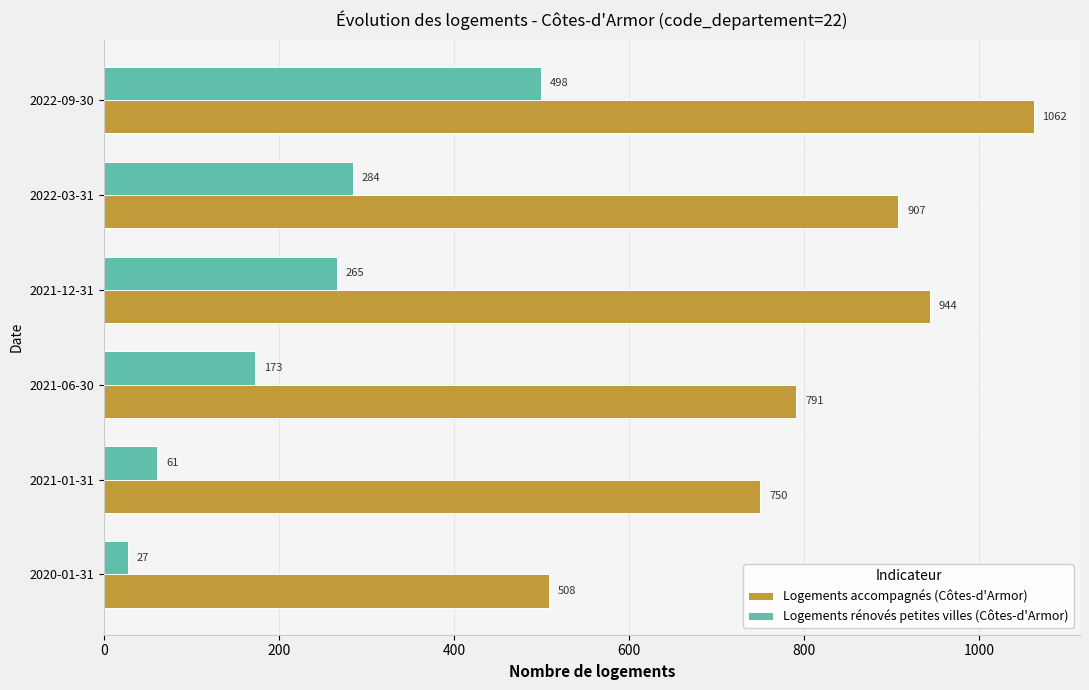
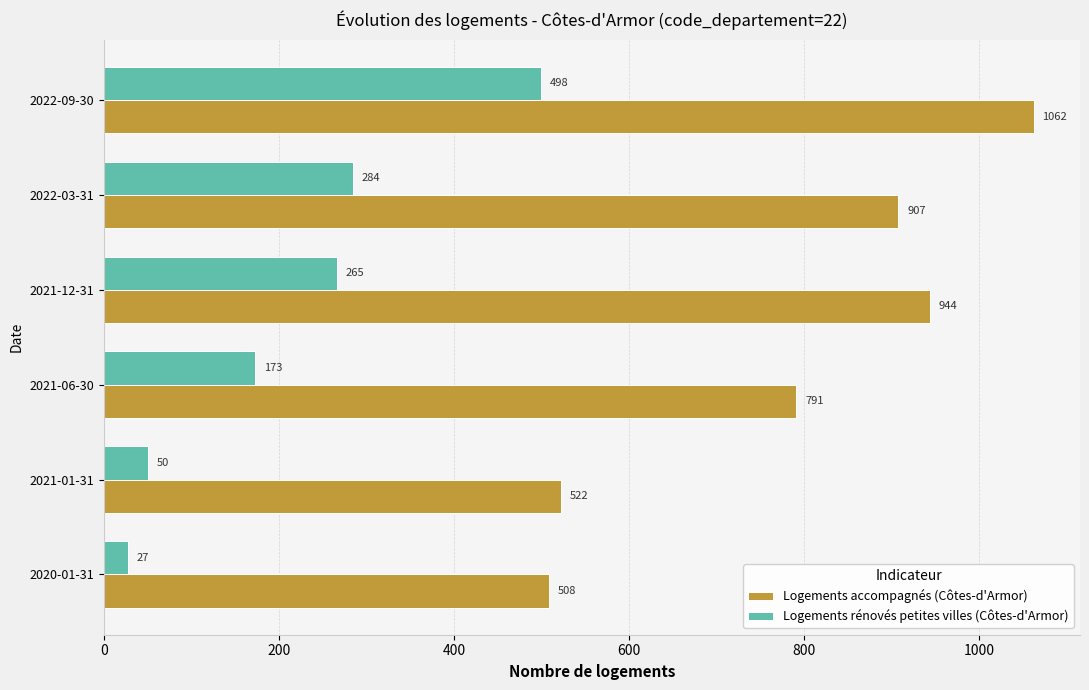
Logements rénovés petites villes (Côtes-d'Armor), 2021-01-31: 61 -> 50
Logements accompagnés (Côtes-d'Armor), 2021-01-31: 750 -> 522
